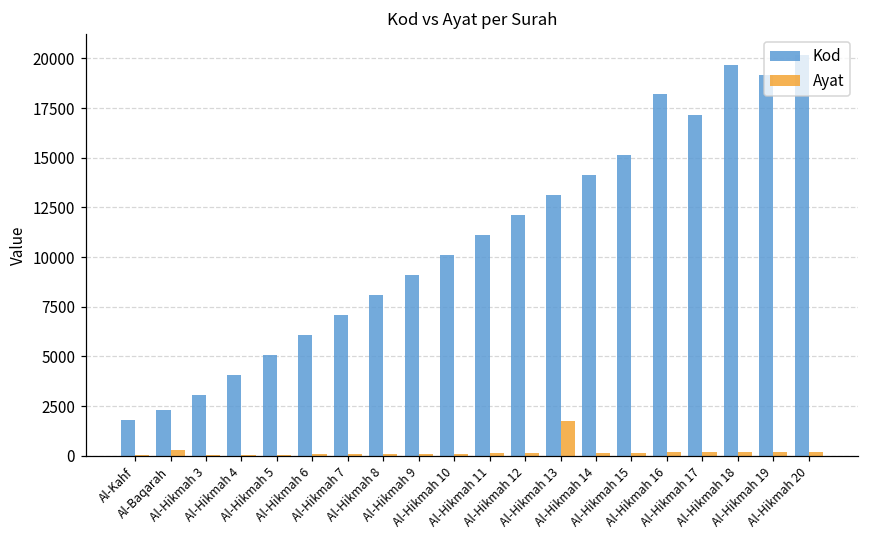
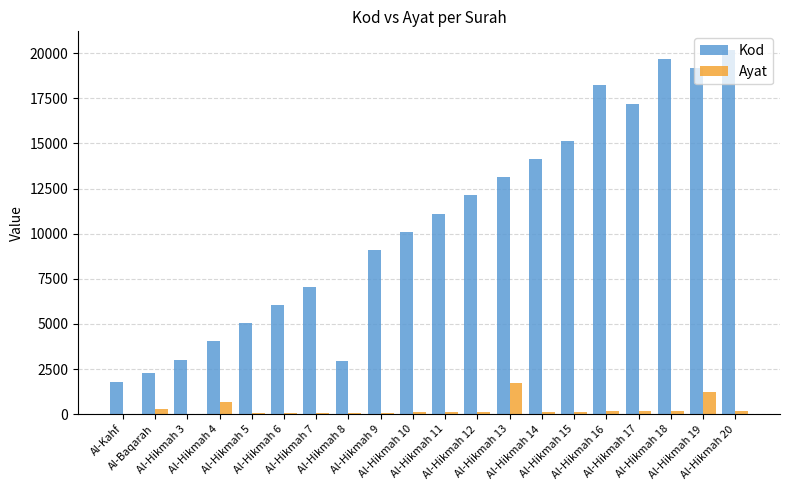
Ayat, Al-Hikmah 4: 0 -> 700
Kod, Al-Hikmah 8: 8100 -> 3000
Ayat, Al-Hikmah 19: 200 -> 1200
